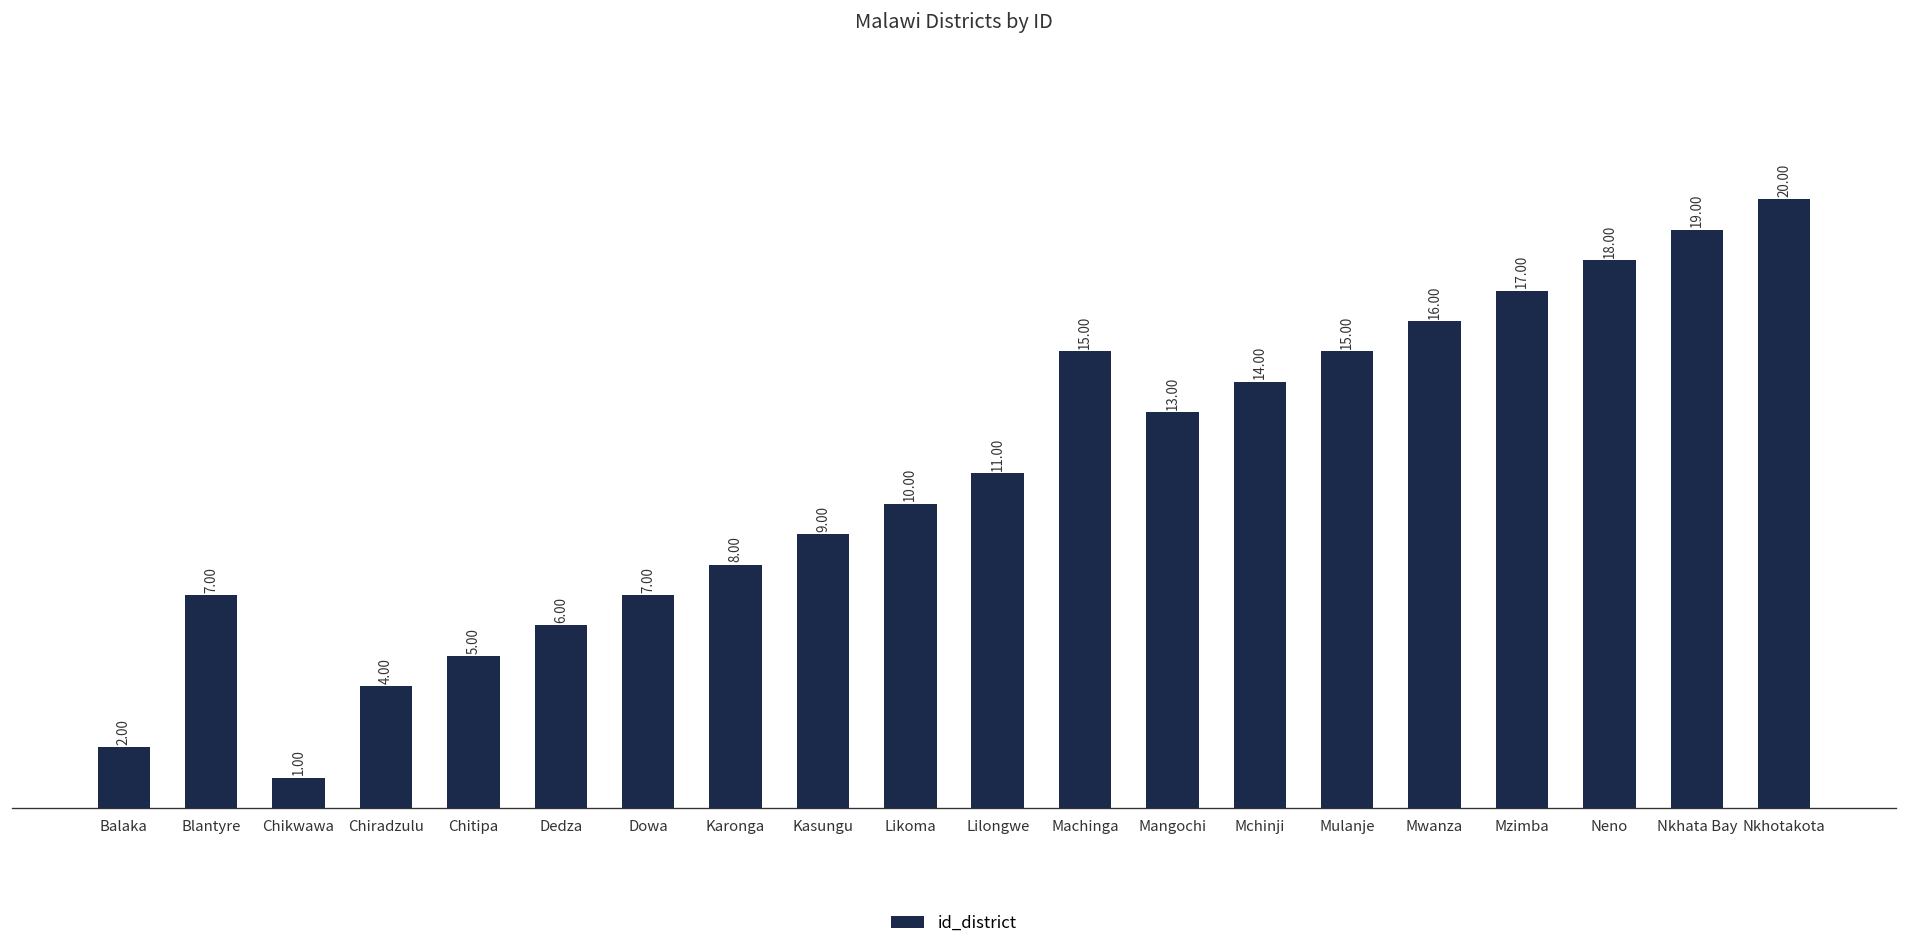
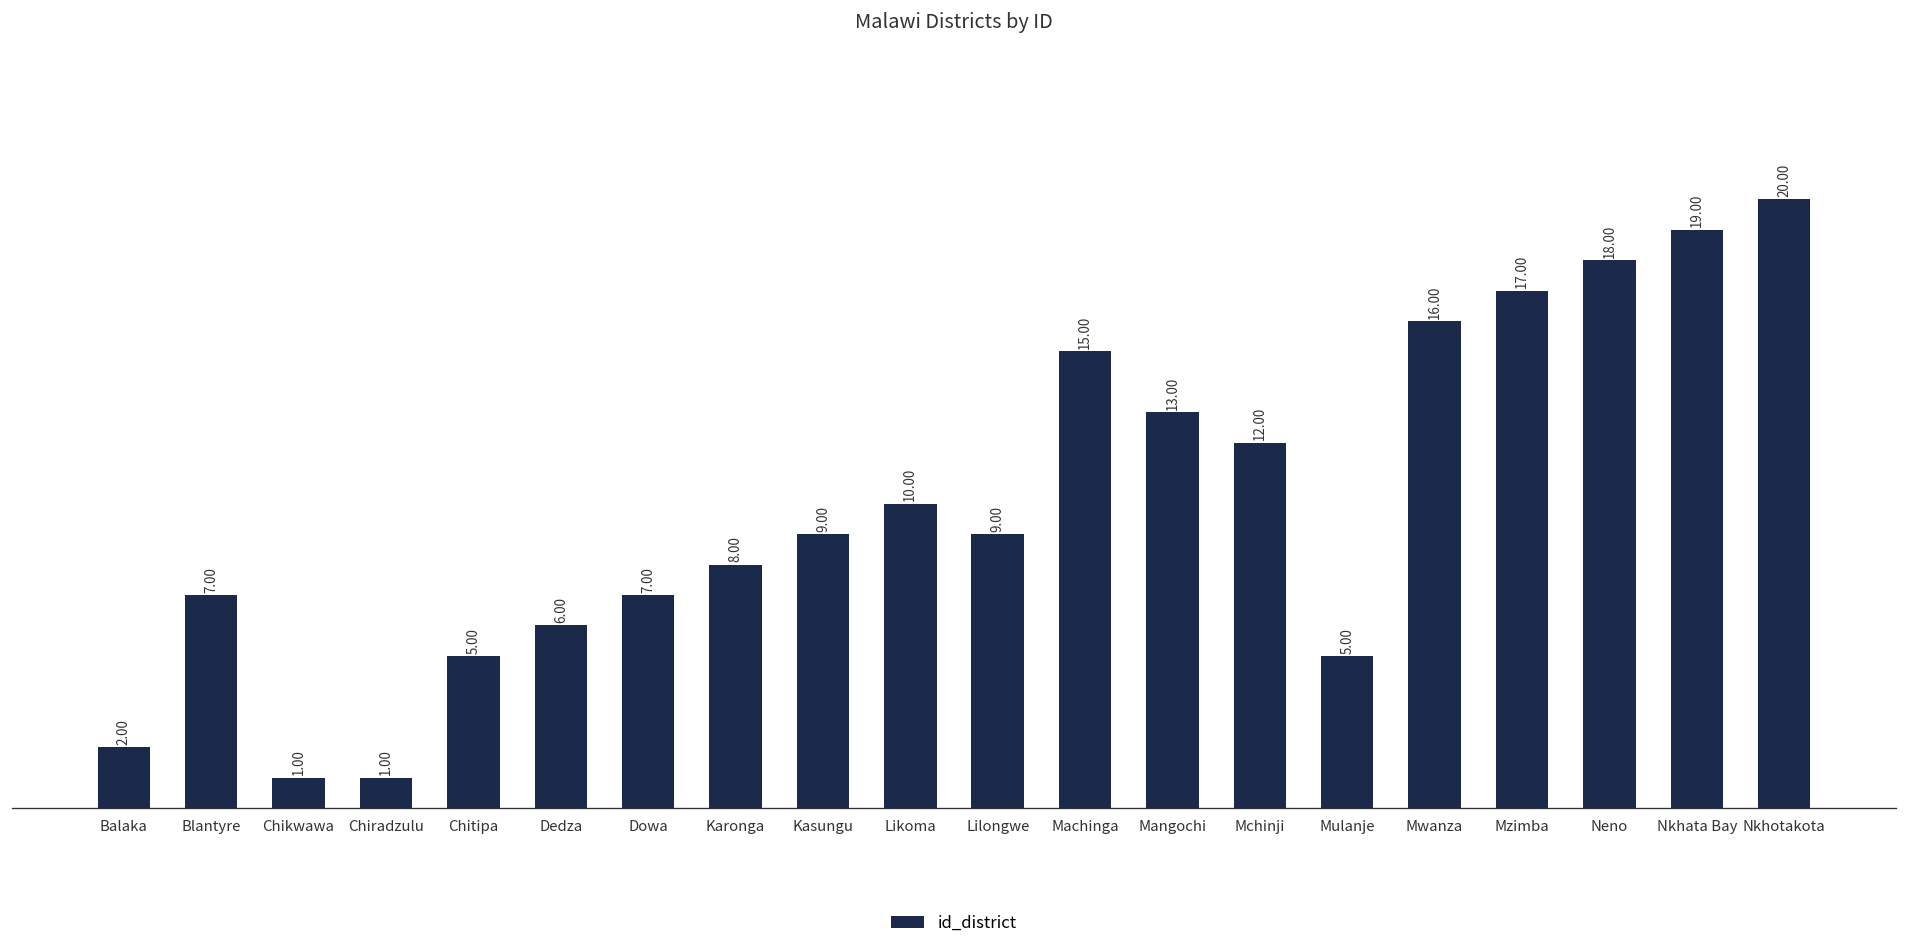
Chiradzulu: 4.00 -> 1.00
Lilongwe: 11.00 -> 9.00
Mchinji: 14.00 -> 12.00
Mulanje: 15.00 -> 5.00
